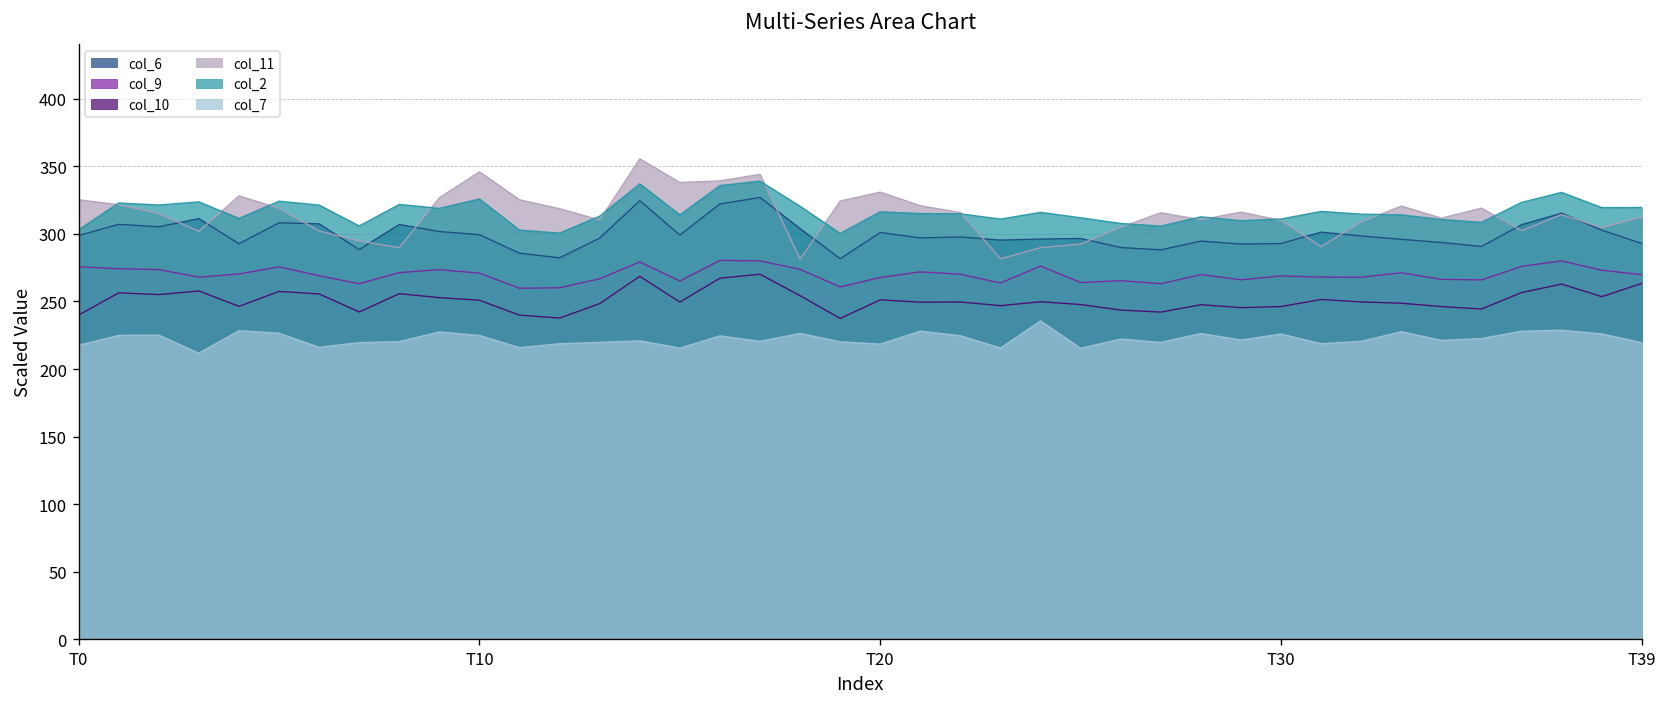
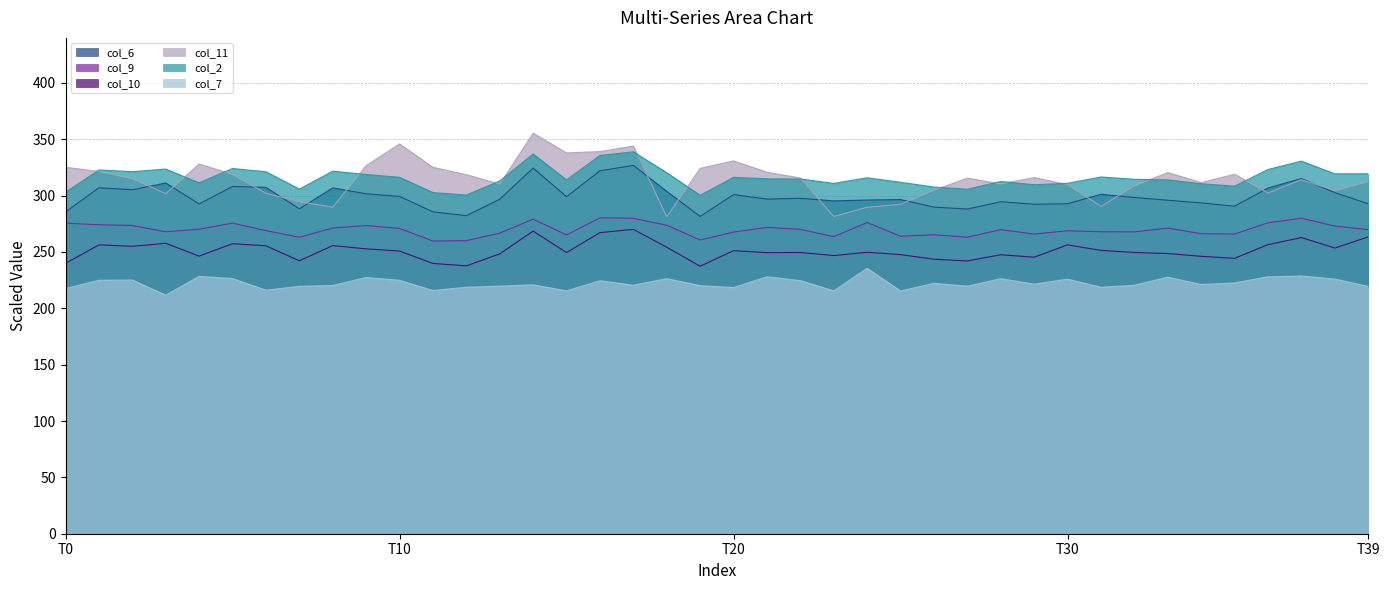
col_6, T0: 299 -> 285
col_2, T10: 326 -> 316
col_10, T30: 246 -> 256
